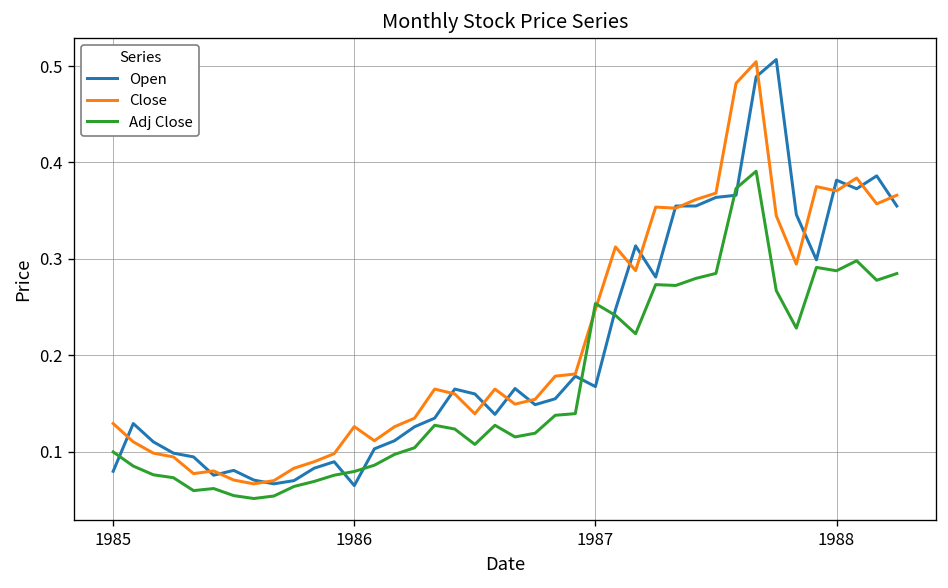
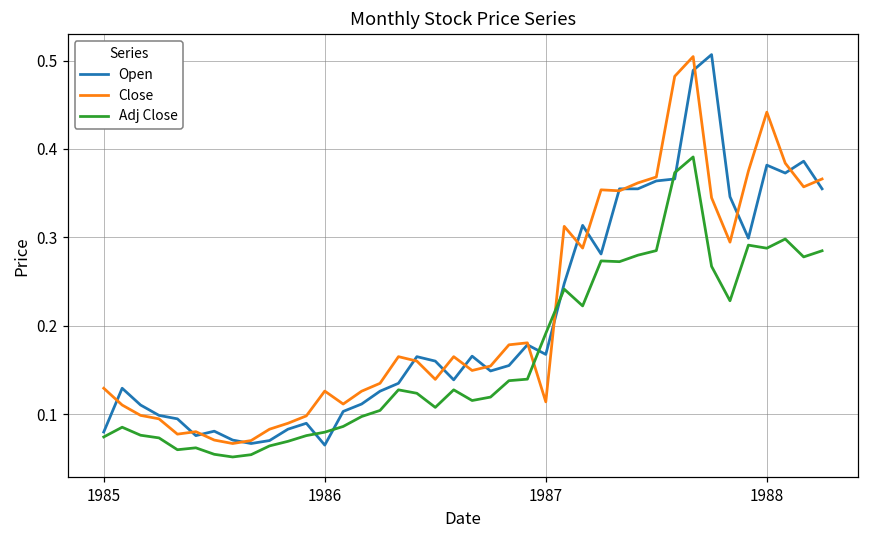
Adj Close, 1985: 0.10 -> 0.07
Close, 1987: 0.25 -> 0.11
Adj Close, 1987: 0.25 -> 0.19
Close, 1988: 0.37 -> 0.44
